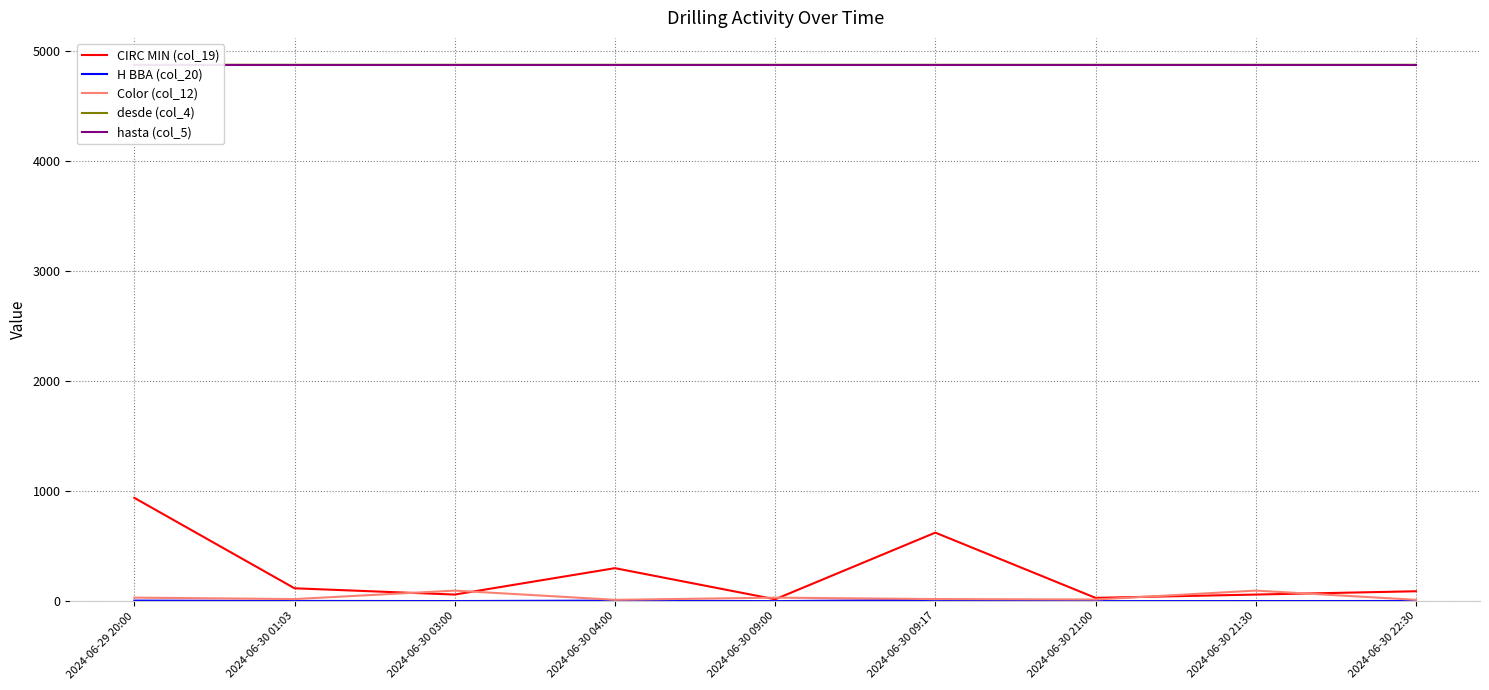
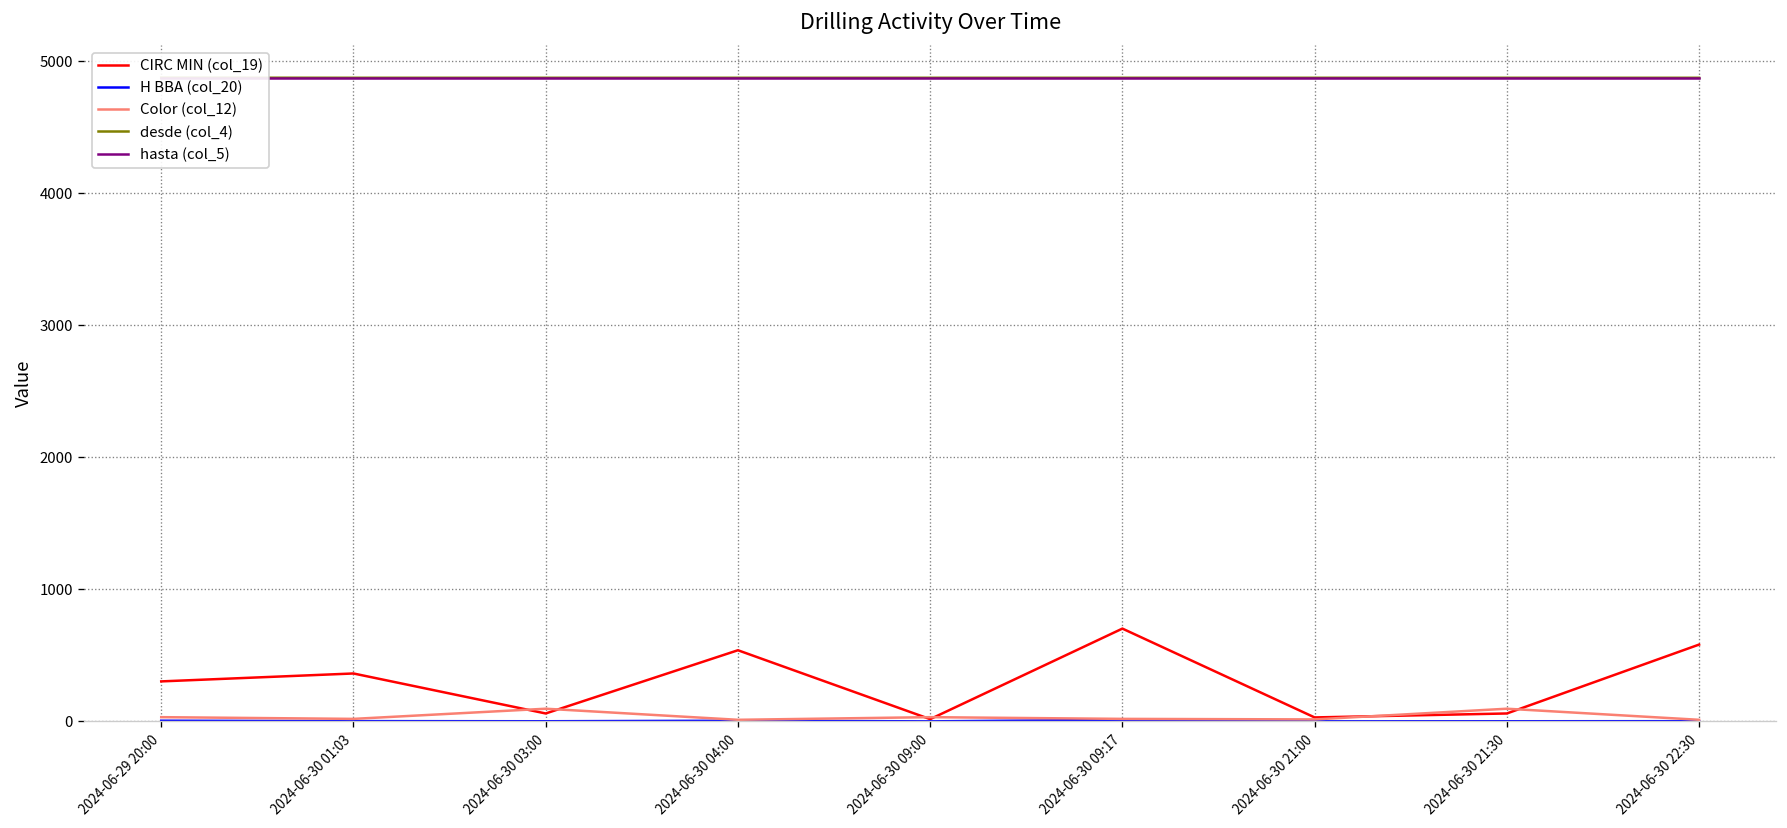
CIRC MIN (col_19), 2024-06-29 20:00: 940 -> 300
CIRC MIN (col_19), 2024-06-30 01:03: 120 -> 360
CIRC MIN (col_19), 2024-06-30 04:00: 300 -> 540
CIRC MIN (col_19), 2024-06-30 09:17: 620 -> 700
CIRC MIN (col_19), 2024-06-30 22:30: 90 -> 580
